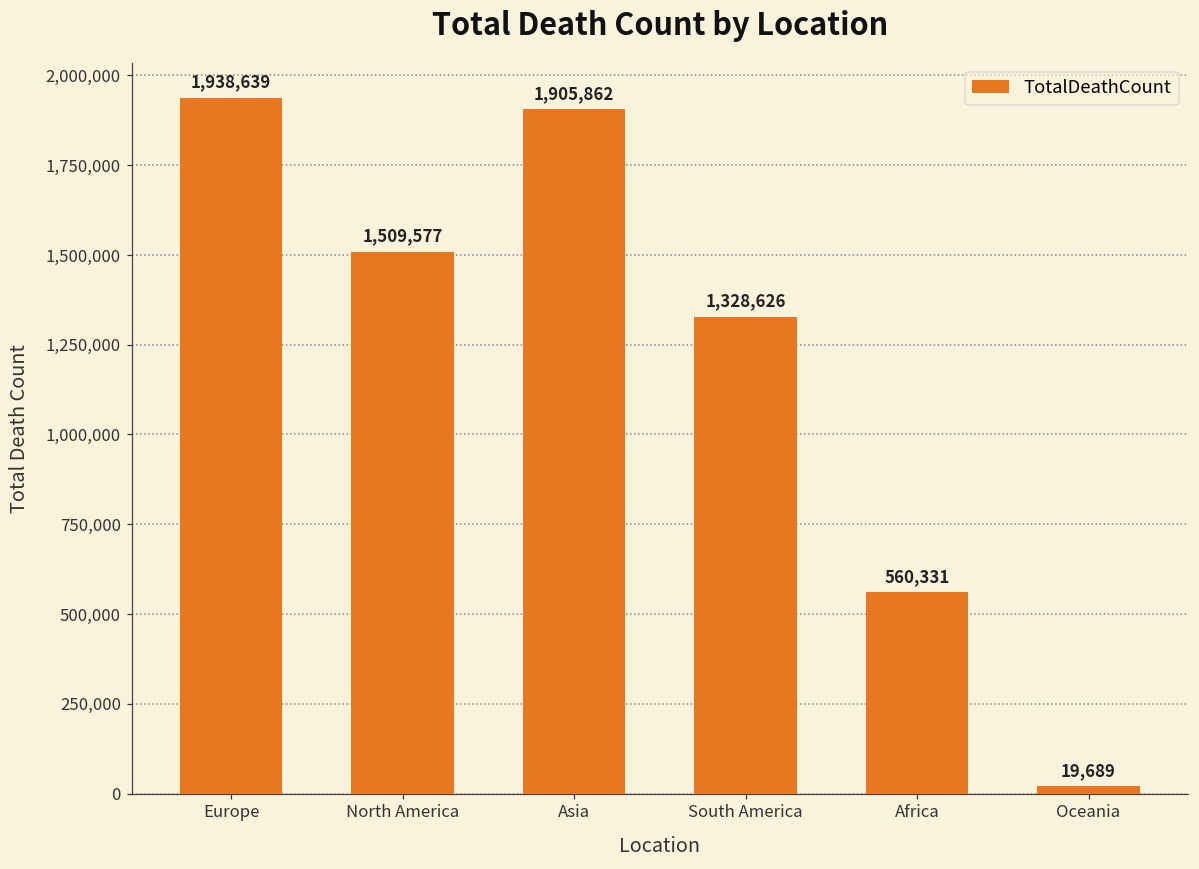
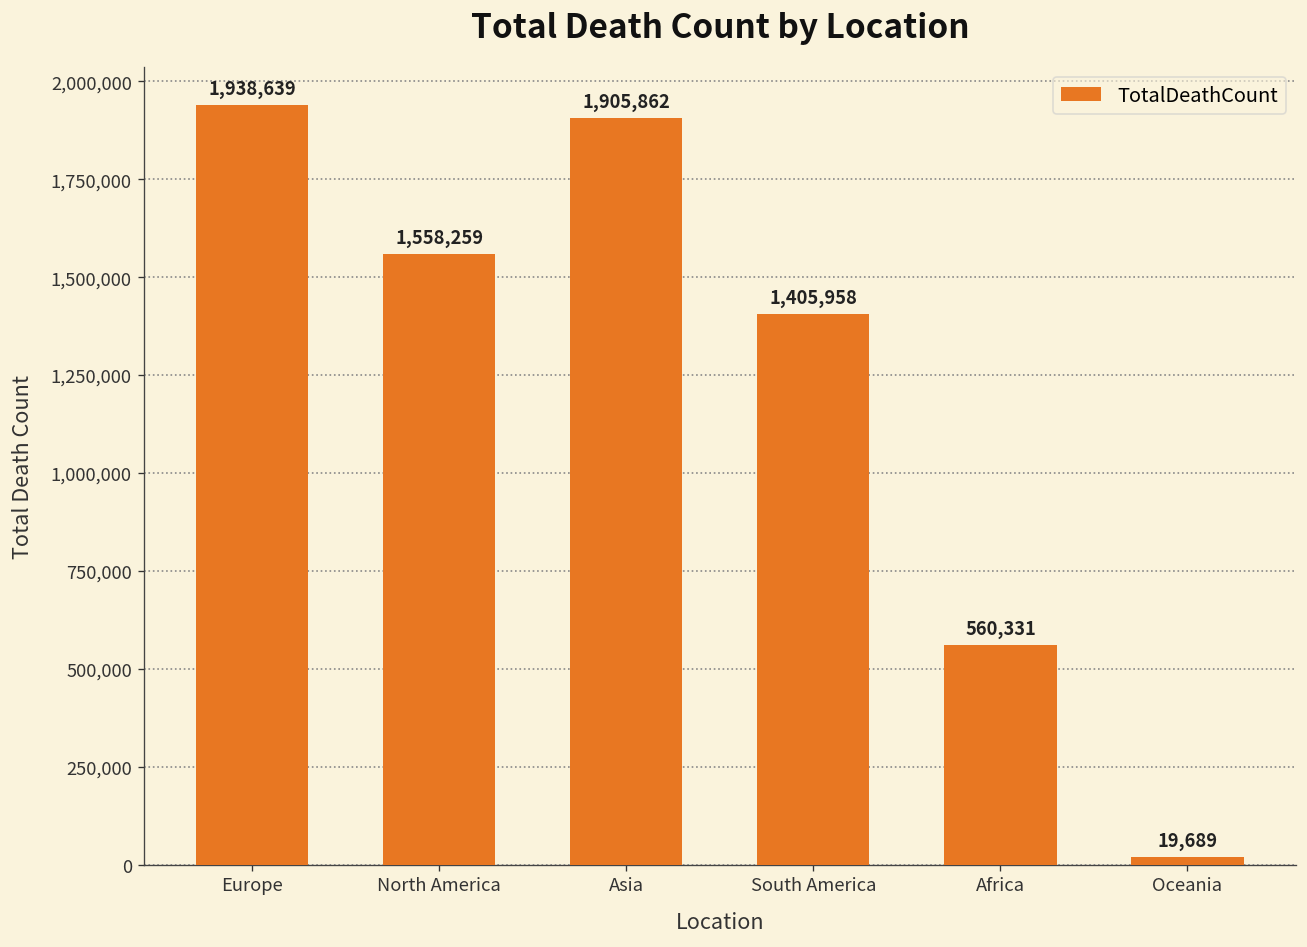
North America: 1,509,577 -> 1,558,259
South America: 1,328,626 -> 1,405,958
